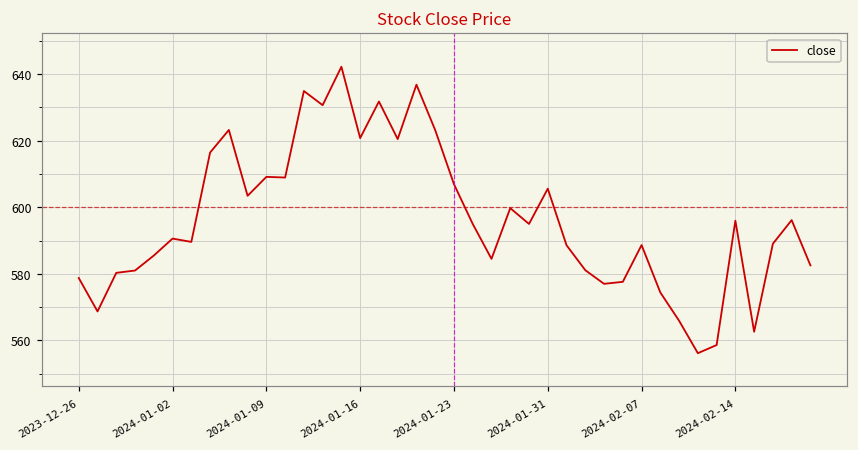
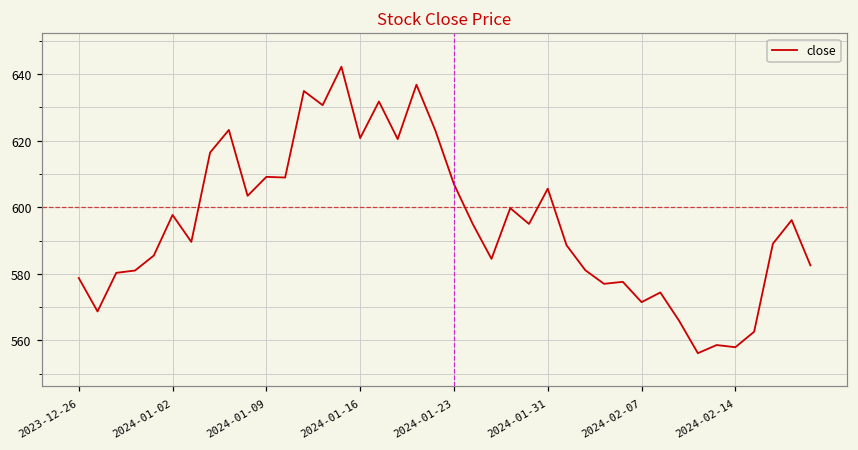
2024-01-02: 591 -> 598
2024-02-07: 589 -> 571
2024-02-14: 596 -> 558
